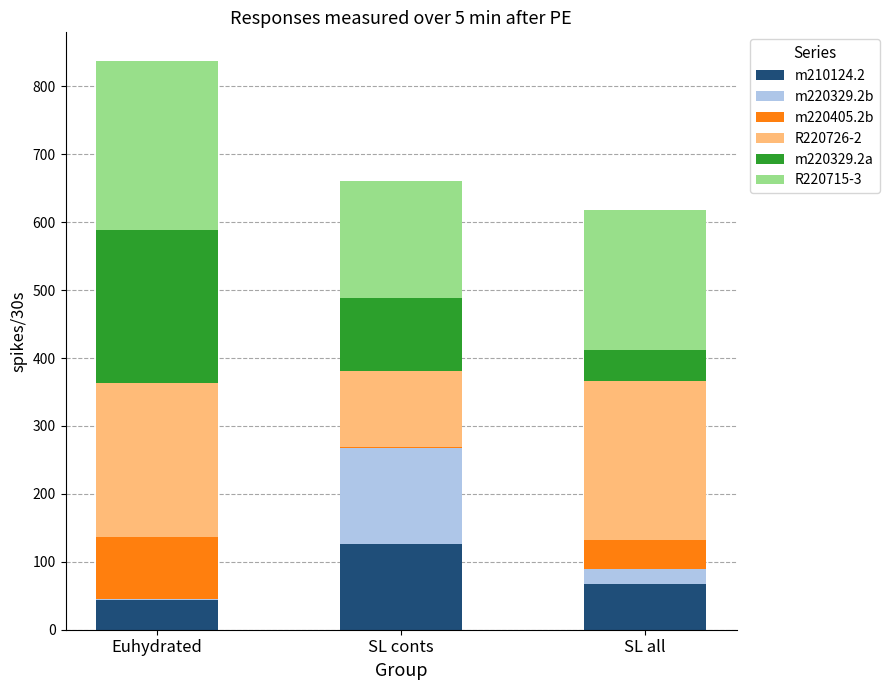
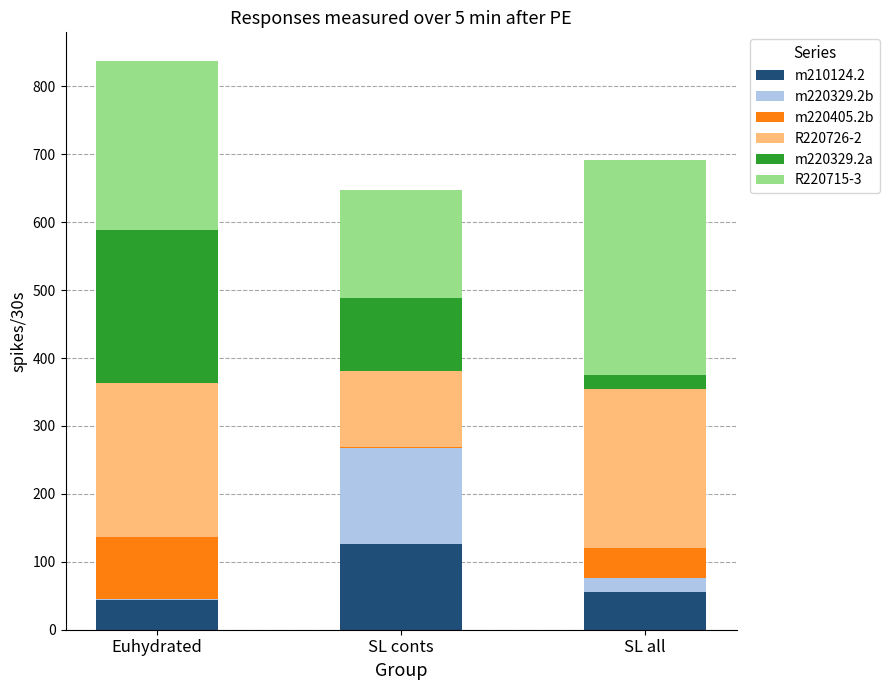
R220715-3, SL conts: 170 -> 160
m210124.2, SL all: 70 -> 60
m220329.2a, SL all: 50 -> 20
R220715-3, SL all: 210 -> 320
